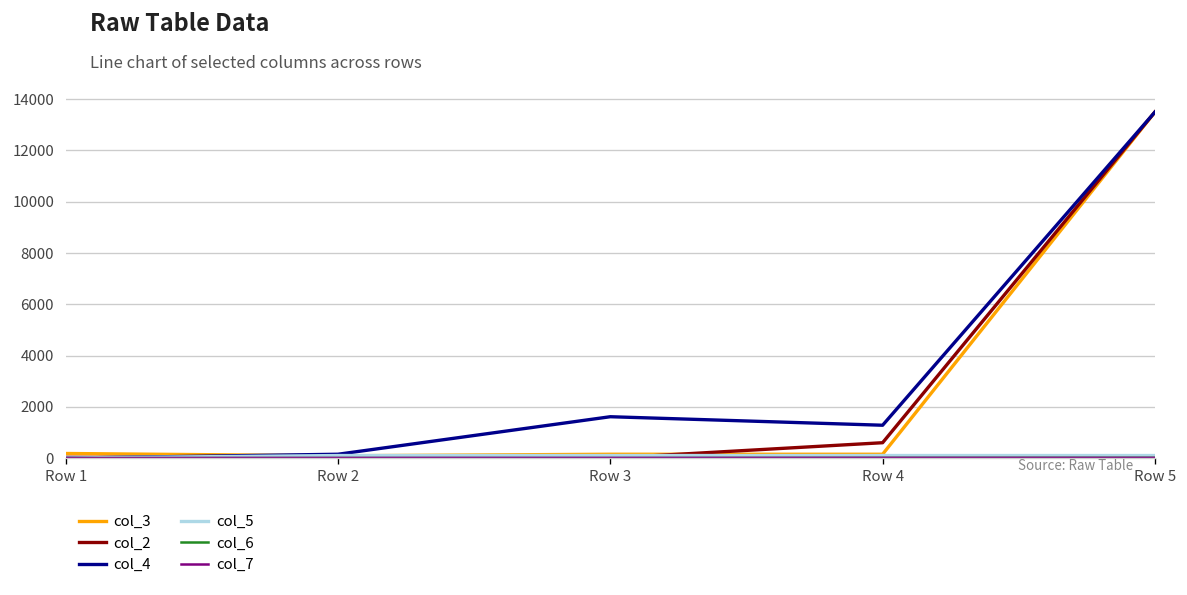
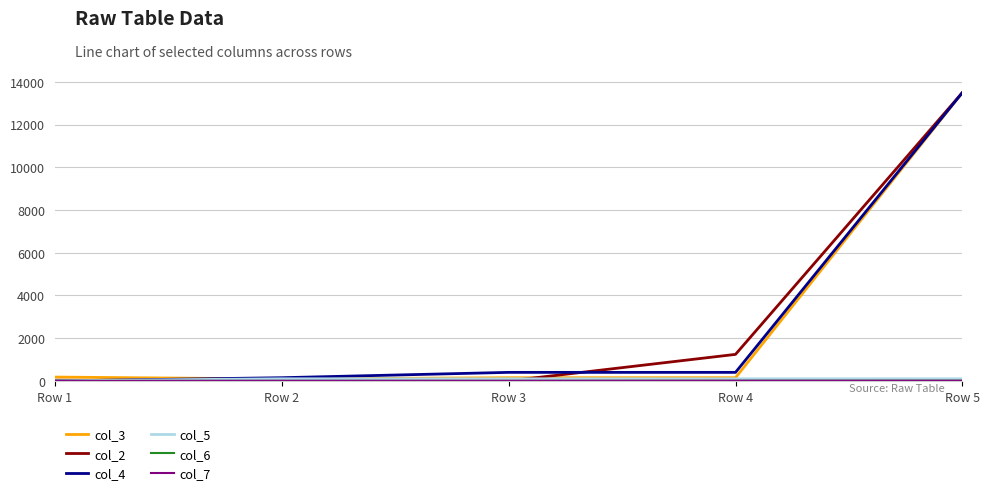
col_4, Row 3: 1600 -> 400
col_2, Row 4: 600 -> 1200
col_4, Row 4: 1300 -> 400
